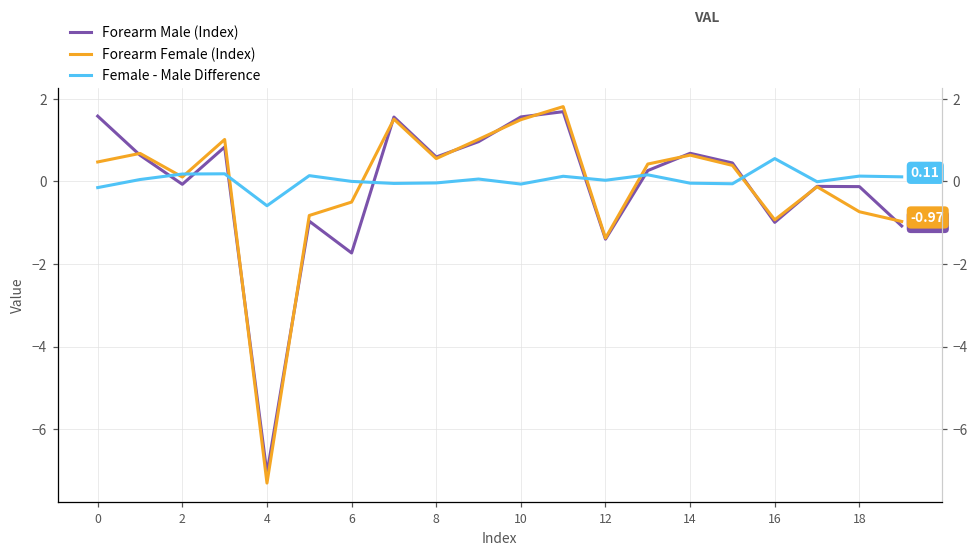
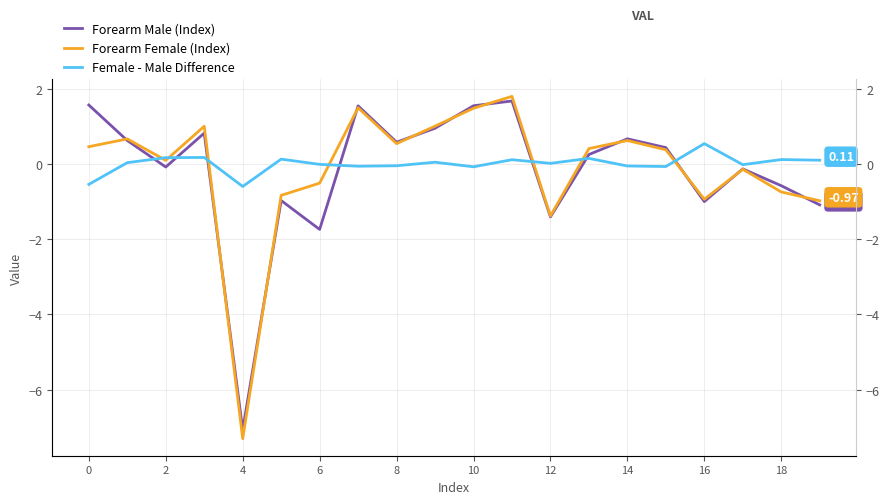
Female - Male Difference, 0: -0.2 -> -0.5
Forearm Male (Index), 18: -0.1 -> -0.6
